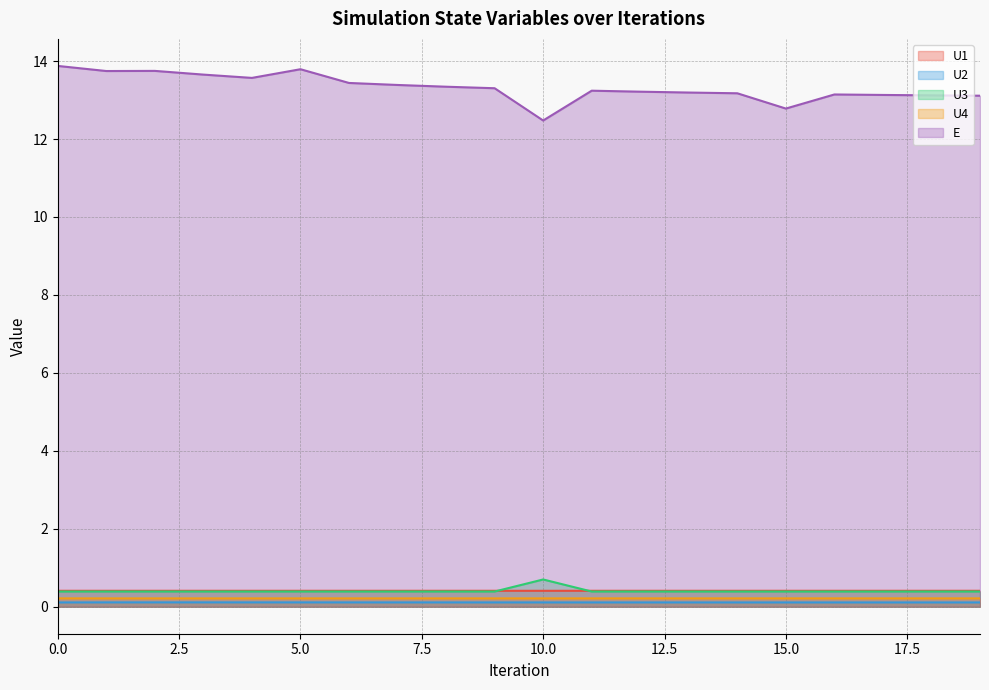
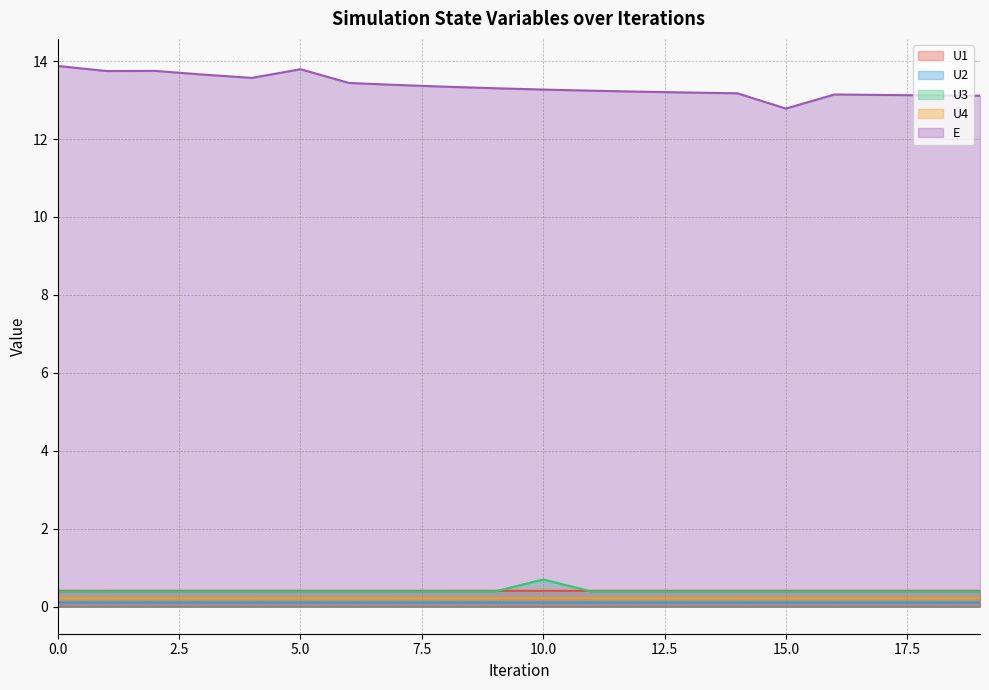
E, 10.0: 12.5 -> 13.3
